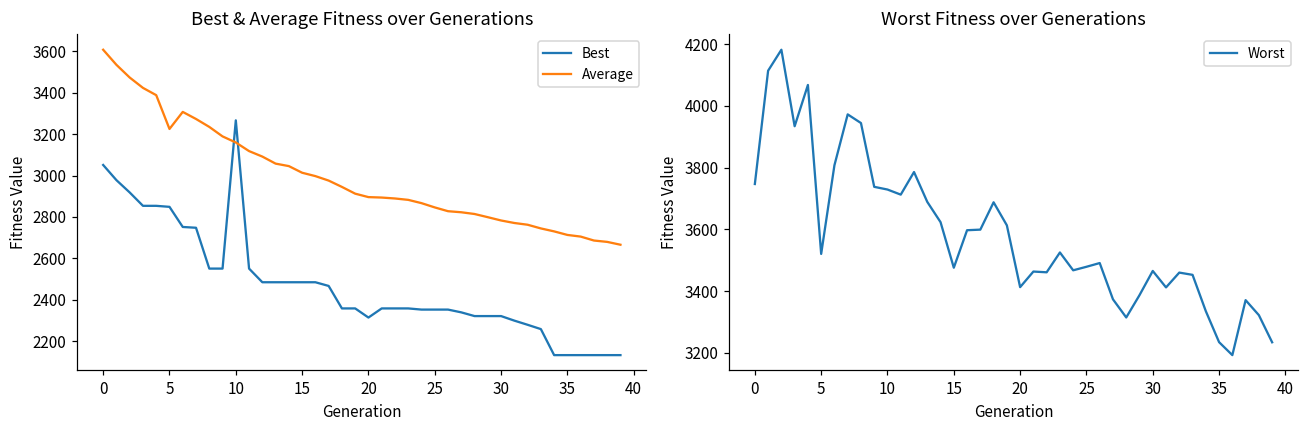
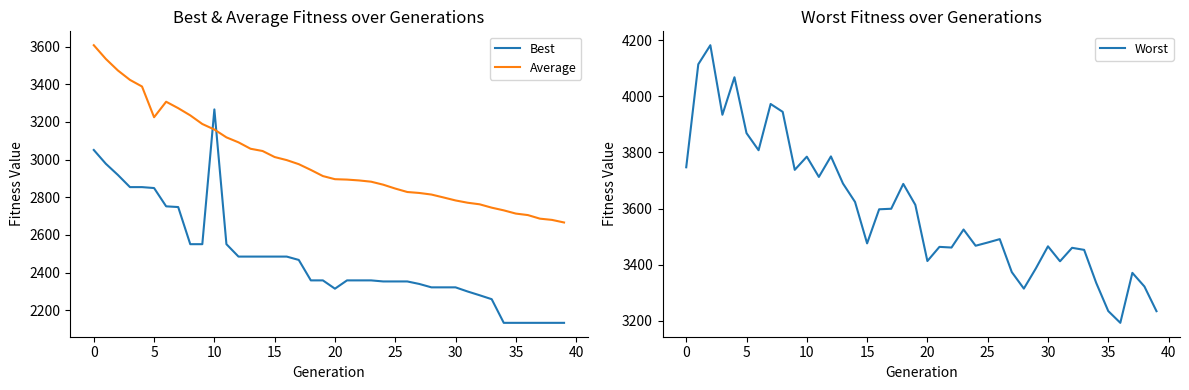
Worst Fitness over Generations, 5: 3520 -> 3870
Worst Fitness over Generations, 10: 3730 -> 3780
